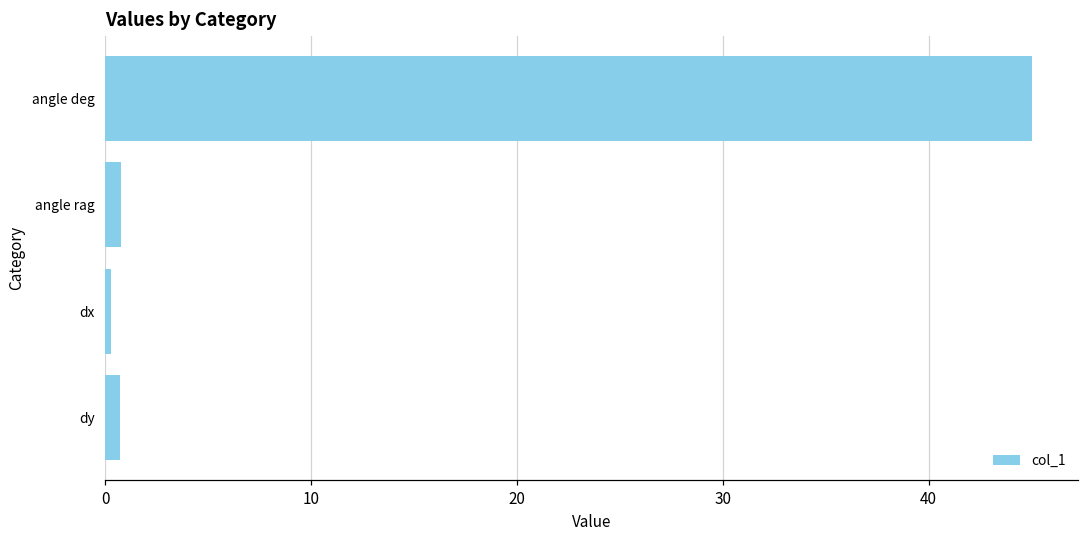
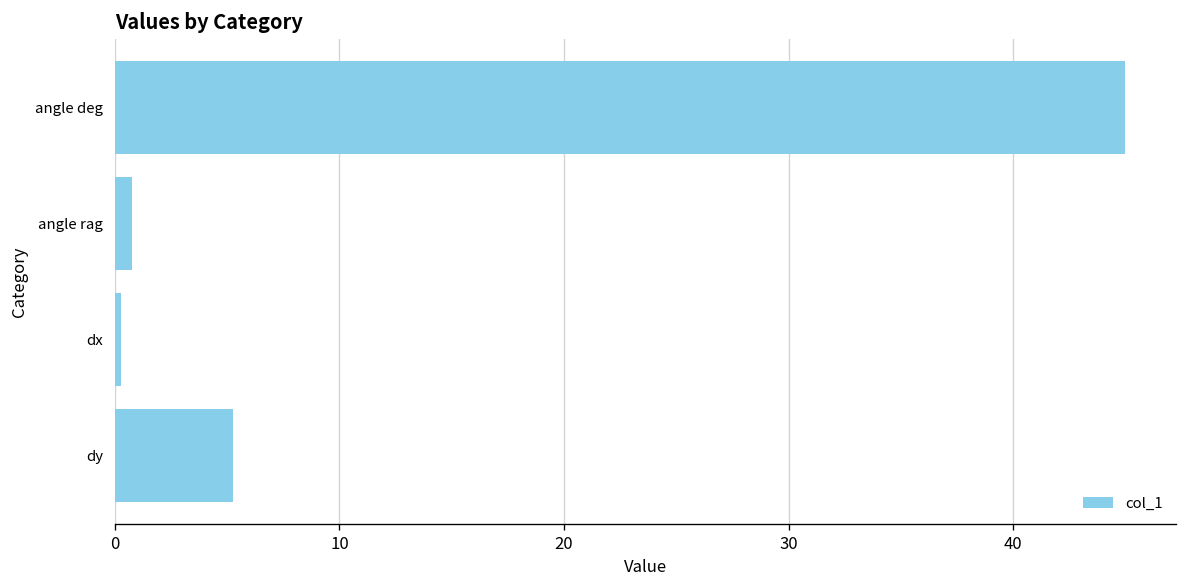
dy: 0.7 -> 5.3
